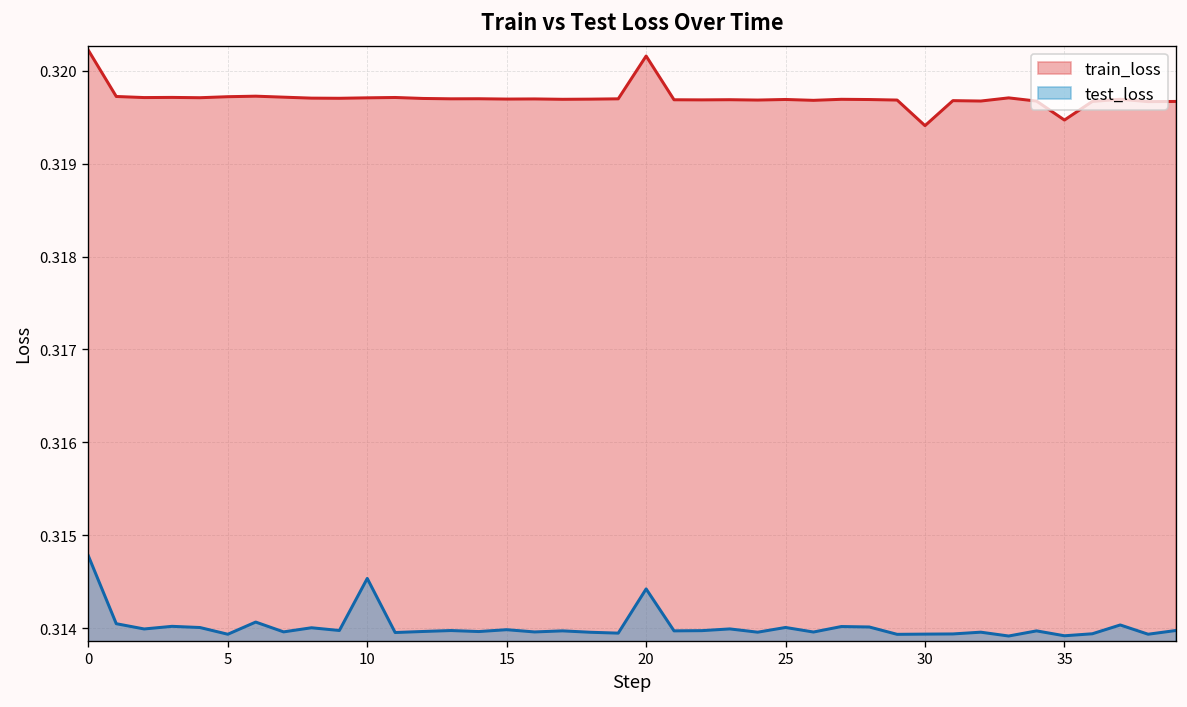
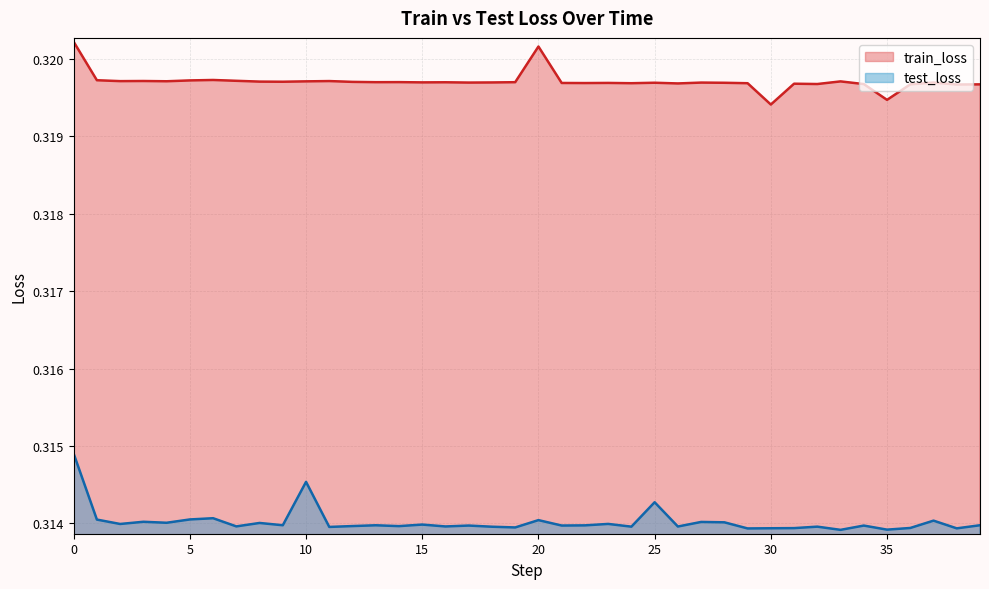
test_loss, 0: 0.3148 -> 0.3149
test_loss, 5: 0.3139 -> 0.3141
test_loss, 20: 0.3144 -> 0.3140
test_loss, 25: 0.3140 -> 0.3143
